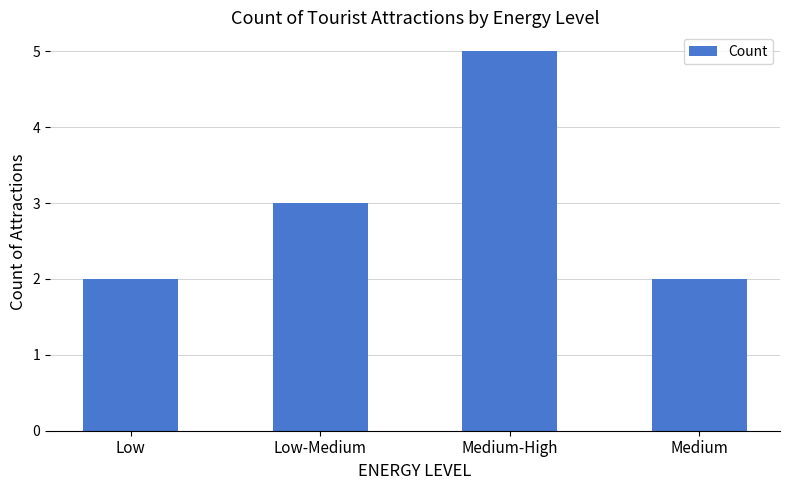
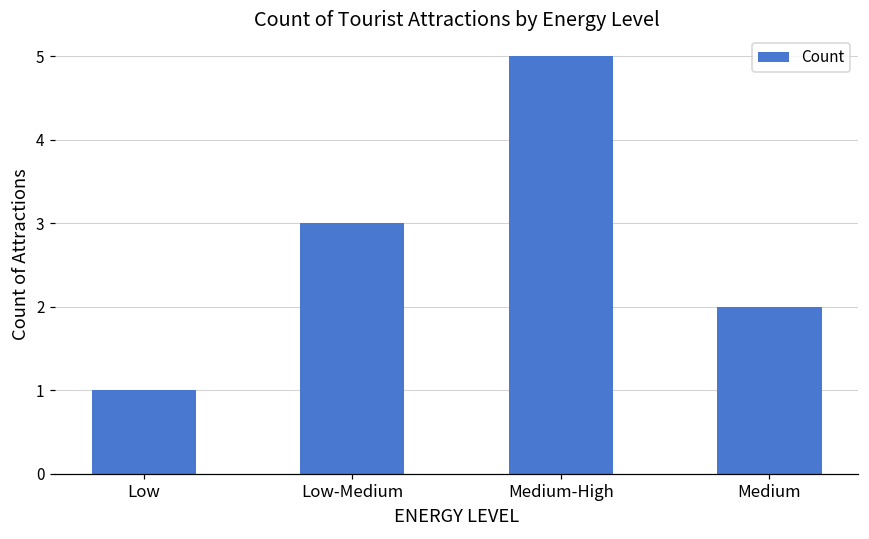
Low: 2 -> 1
